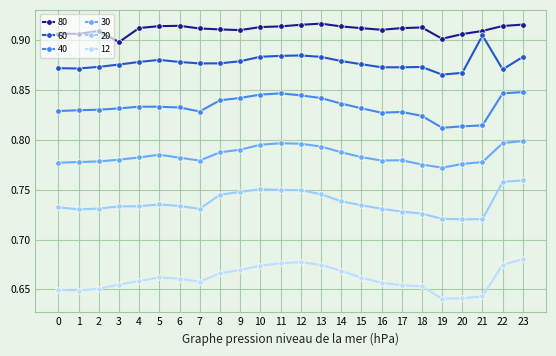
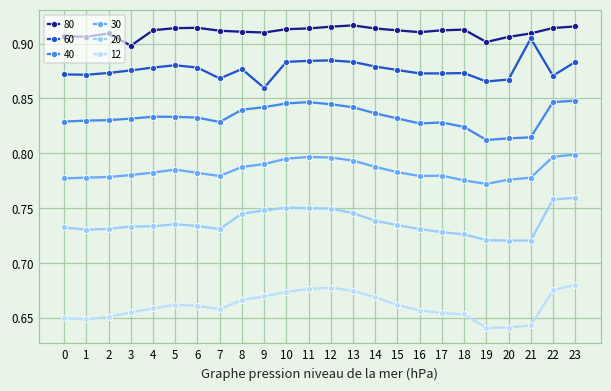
60, 7: 0.88 -> 0.87
60, 9: 0.88 -> 0.86
